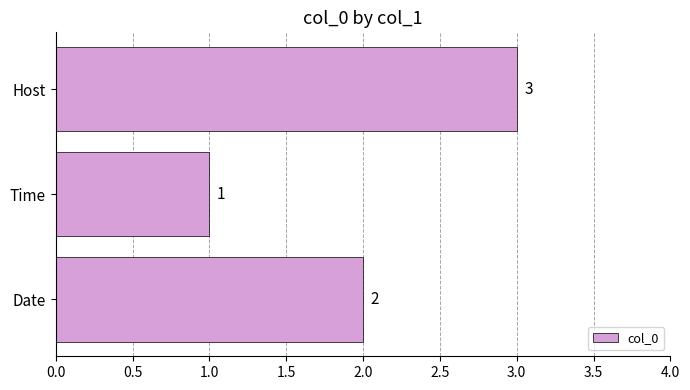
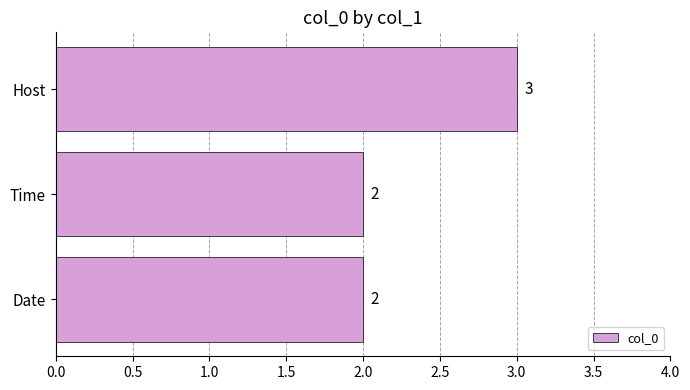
Time: 1 -> 2
